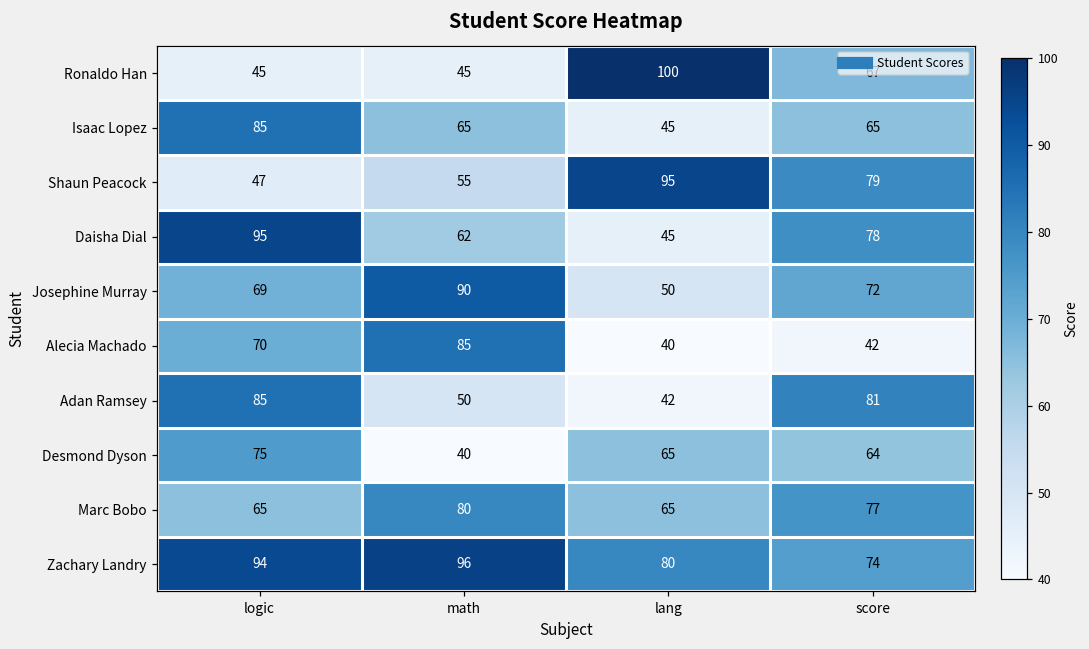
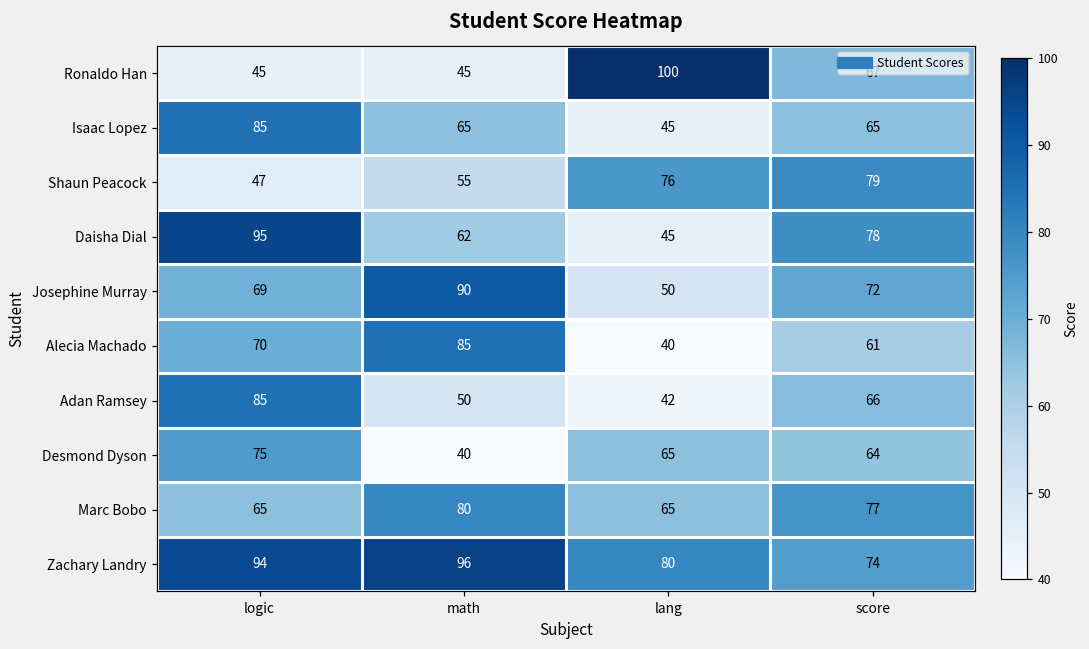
Shaun Peacock, lang: 95 -> 76
Alecia Machado, score: 42 -> 61
Adan Ramsey, score: 81 -> 66
